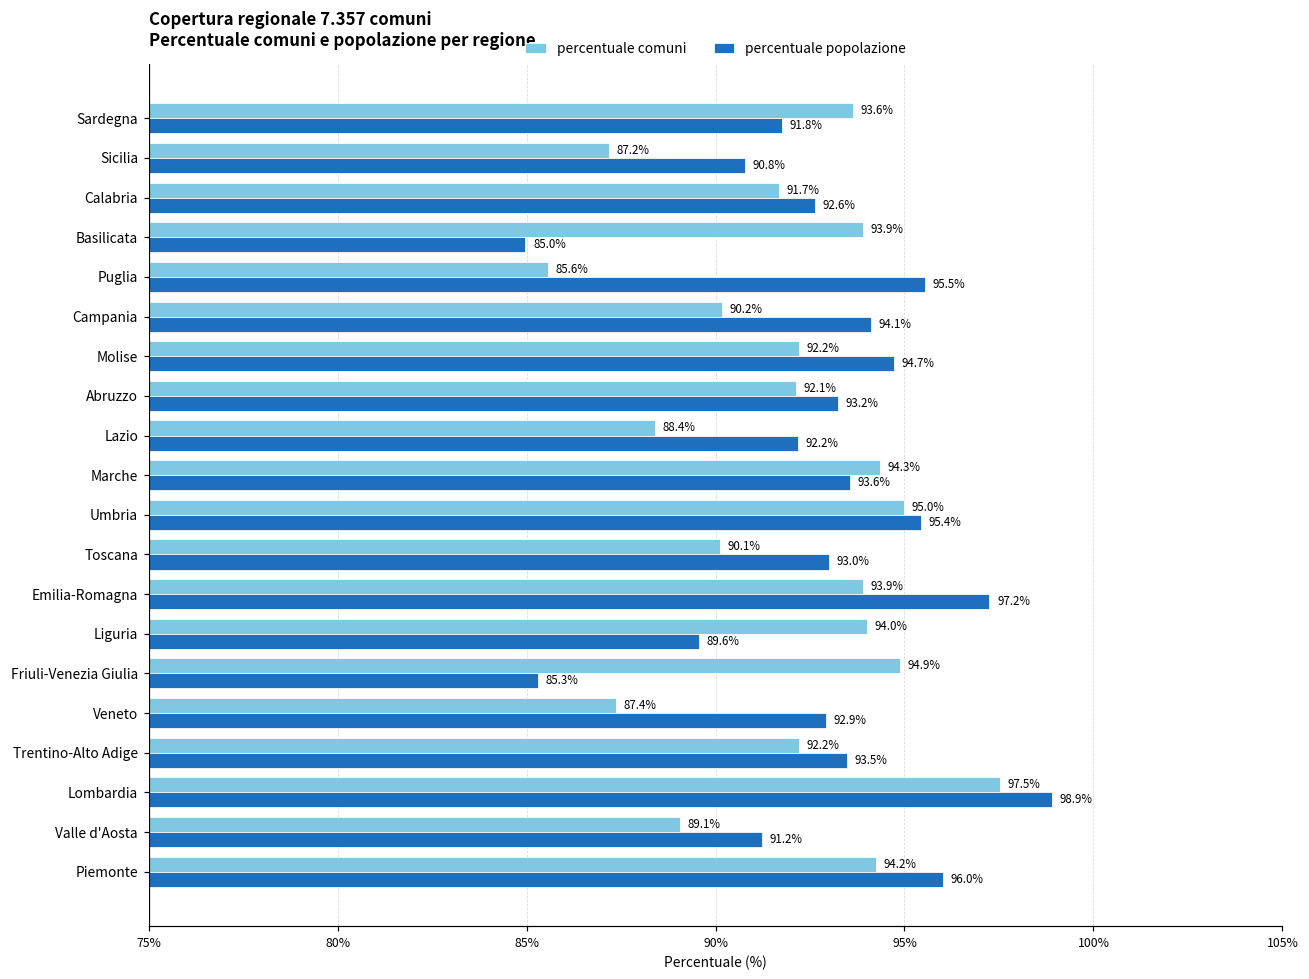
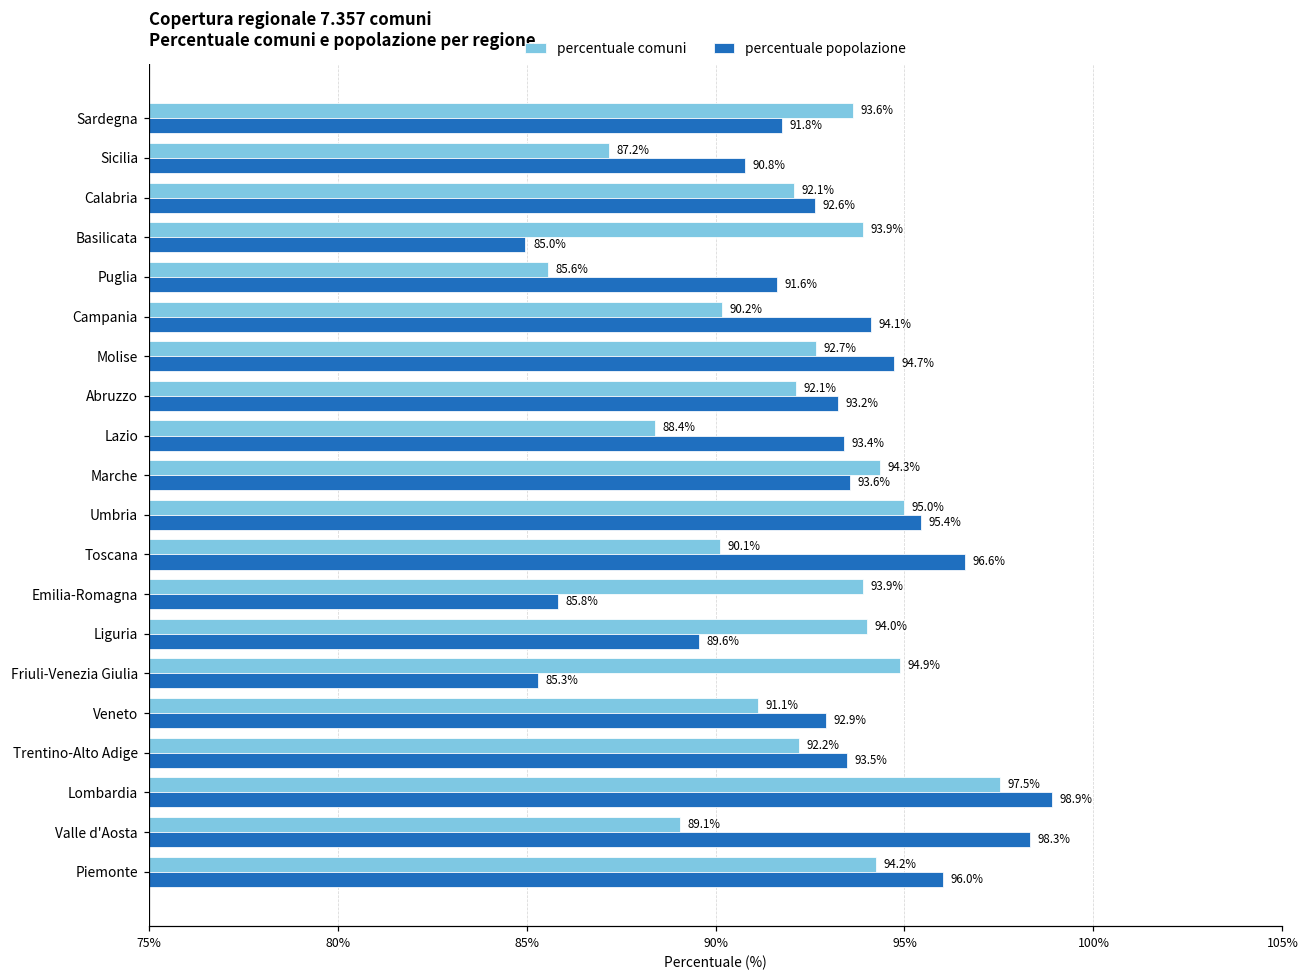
percentuale comuni, Calabria: 91.7% -> 92.1%
percentuale popolazione, Puglia: 95.5% -> 91.6%
percentuale comuni, Molise: 92.2% -> 92.7%
percentuale popolazione, Lazio: 92.2% -> 93.4%
percentuale popolazione, Toscana: 93.0% -> 96.6%
percentuale popolazione, Emilia-Romagna: 97.2% -> 85.8%
percentuale comuni, Veneto: 87.4% -> 91.1%
percentuale popolazione, Valle d'Aosta: 91.2% -> 98.3%
